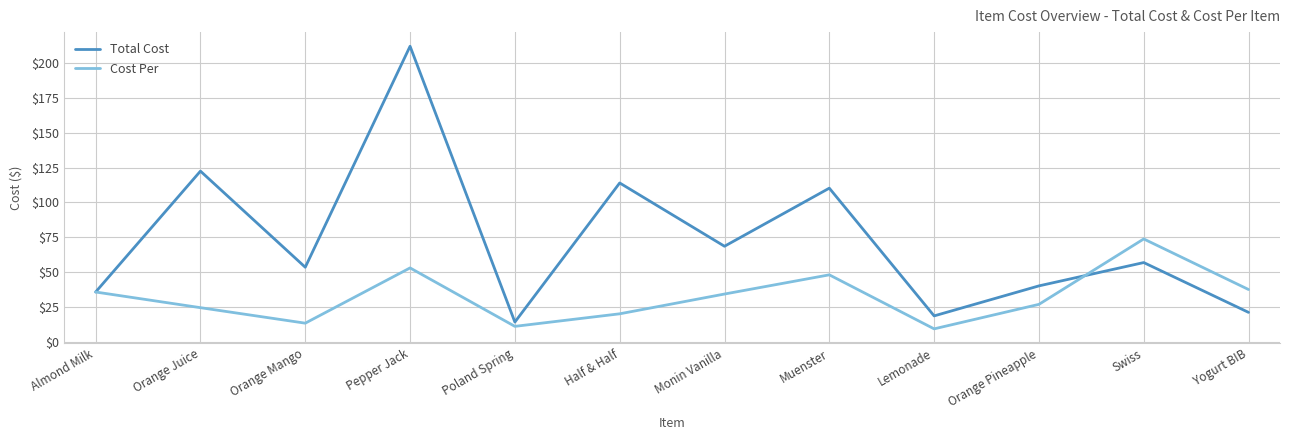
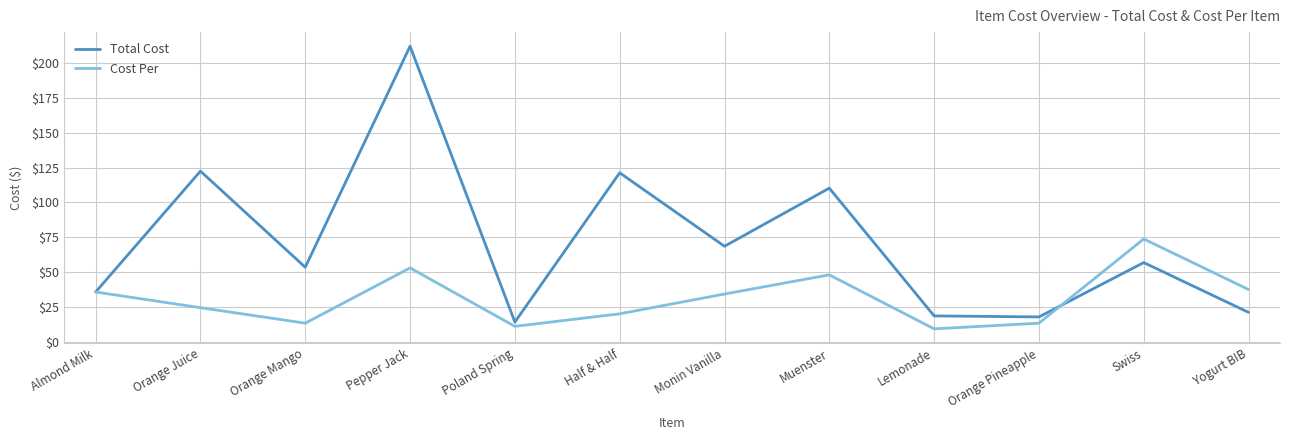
Total Cost, Half & Half: $114 -> $121
Total Cost, Orange Pineapple: $40 -> $18
Cost Per, Orange Pineapple: $27 -> $13
